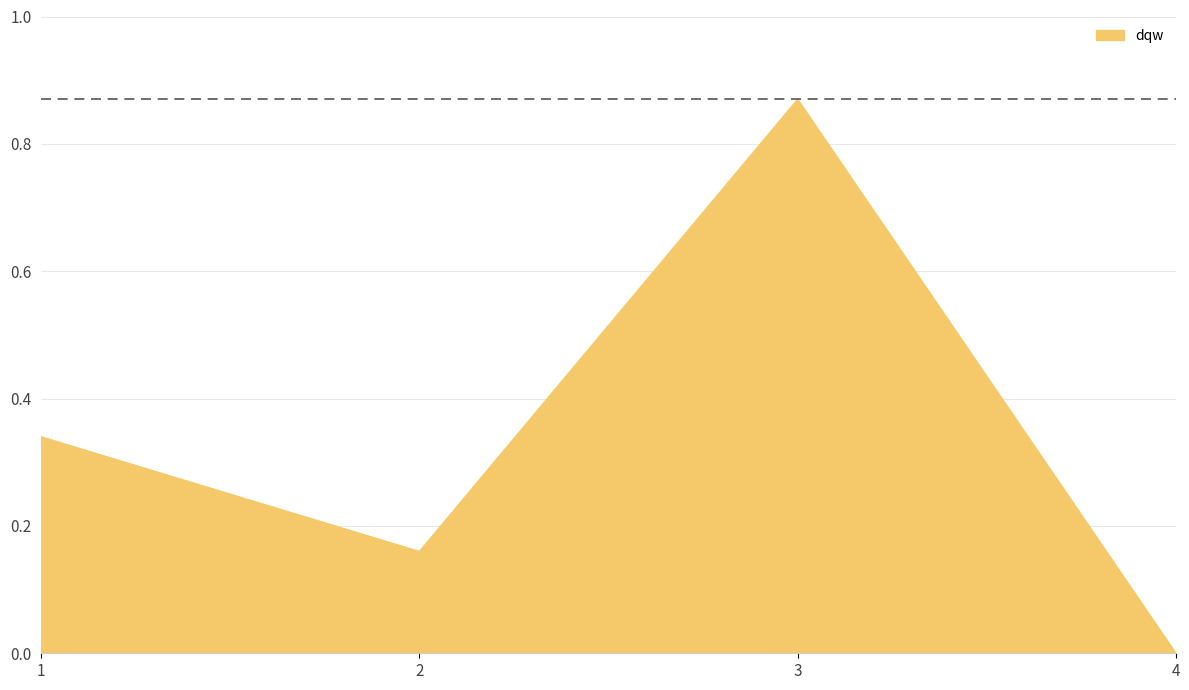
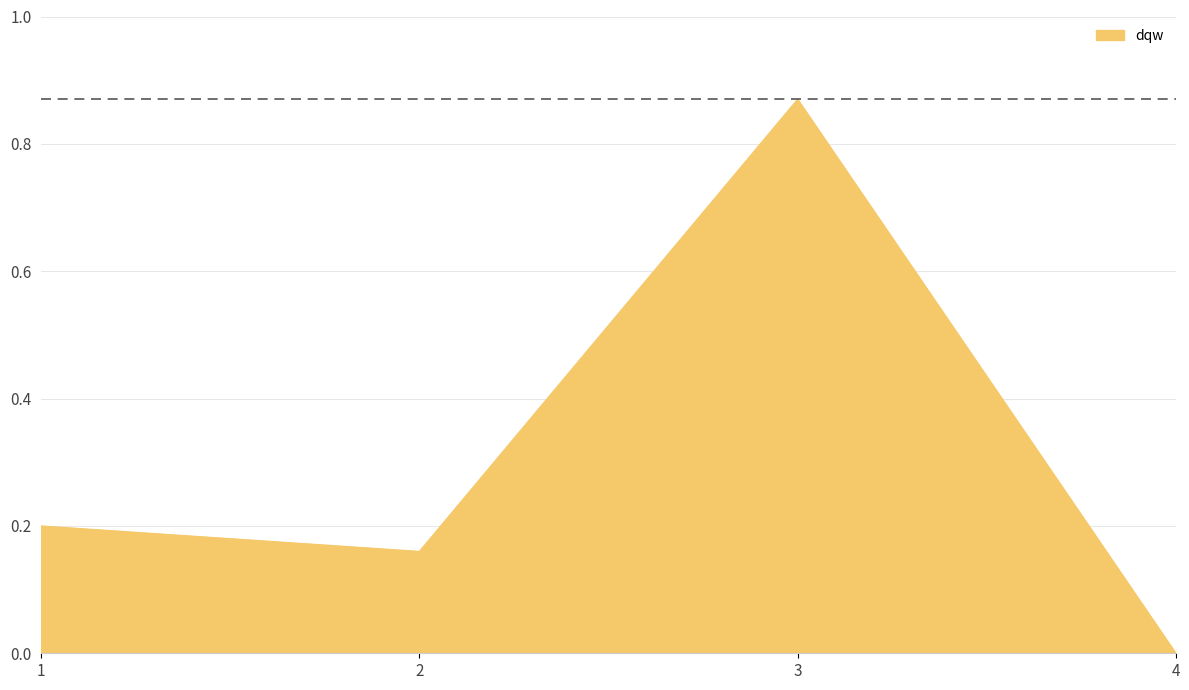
1: 0.34 -> 0.20
